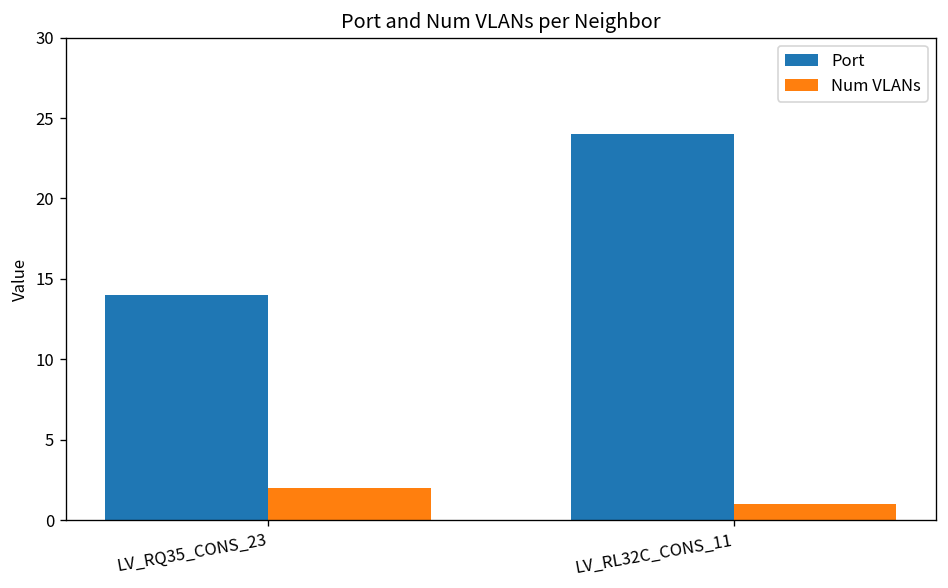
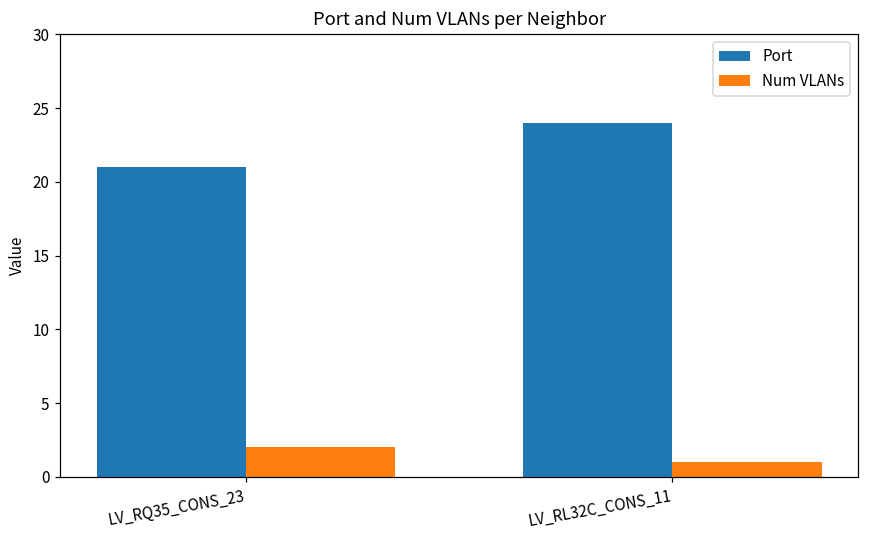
Port, LV_RQ35_CONS_23: 14 -> 21
